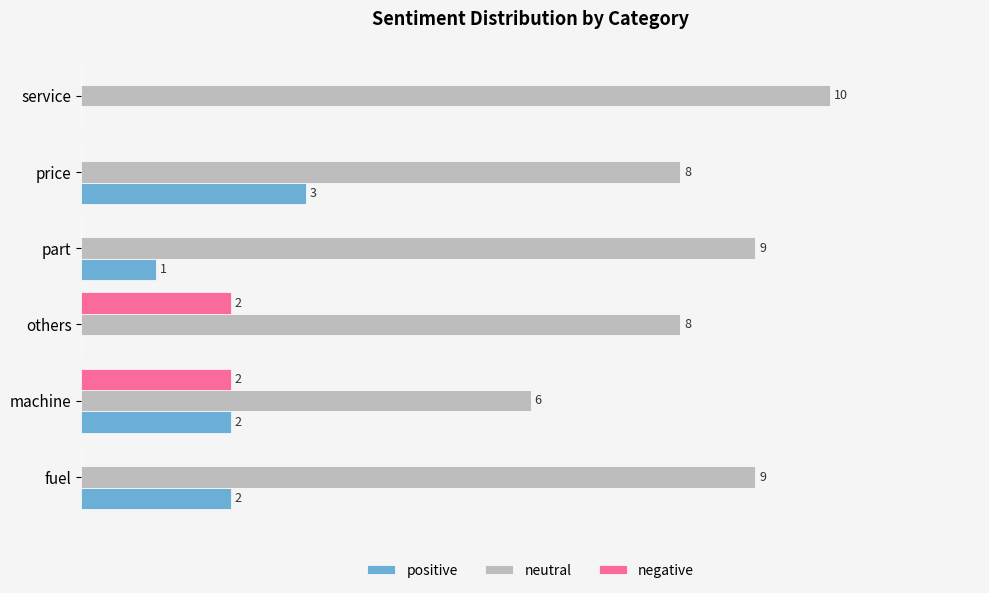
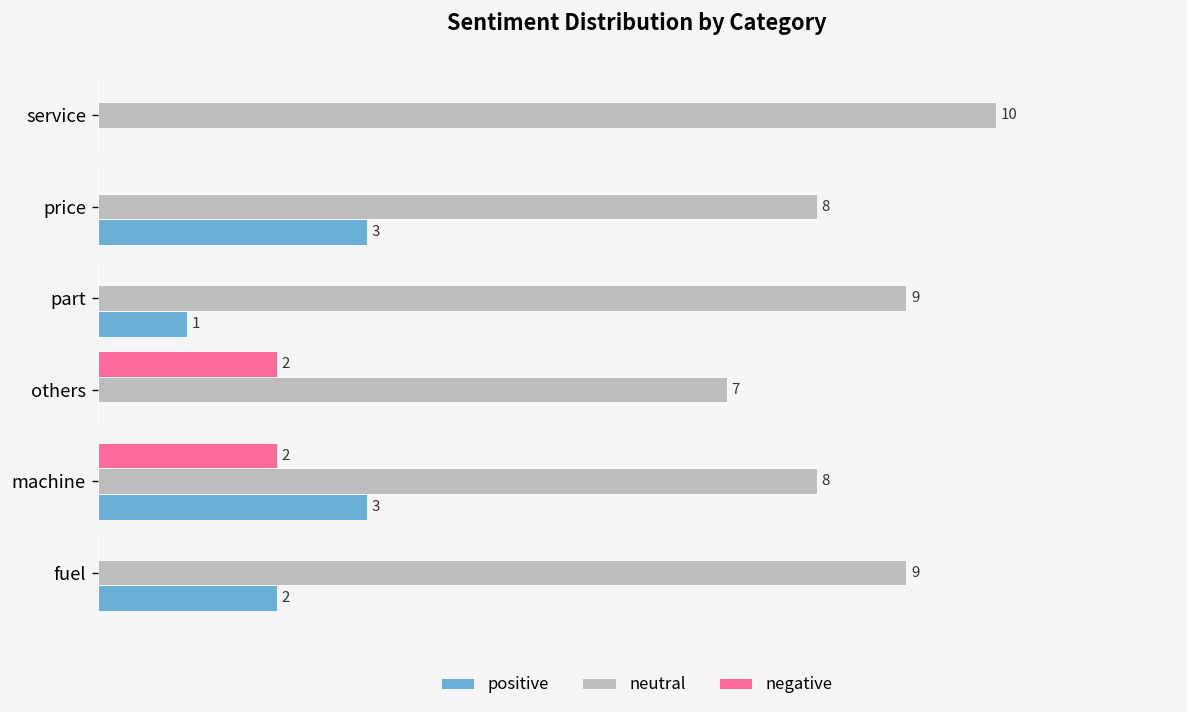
neutral, others: 8 -> 7
neutral, machine: 6 -> 8
positive, machine: 2 -> 3
